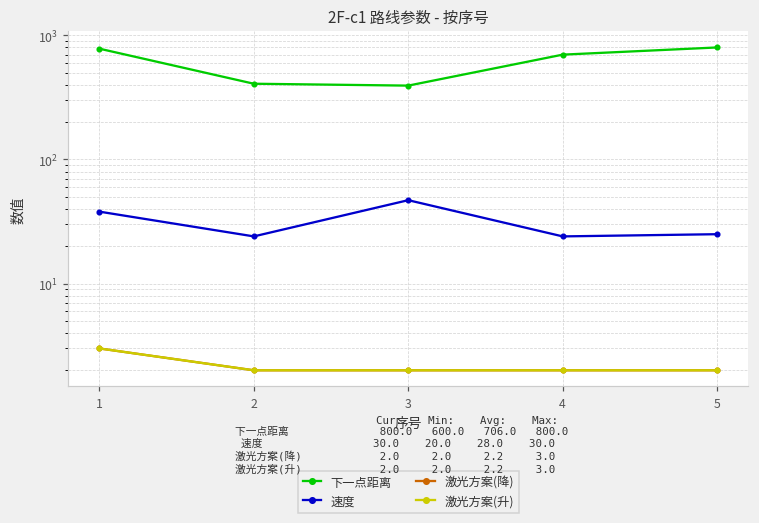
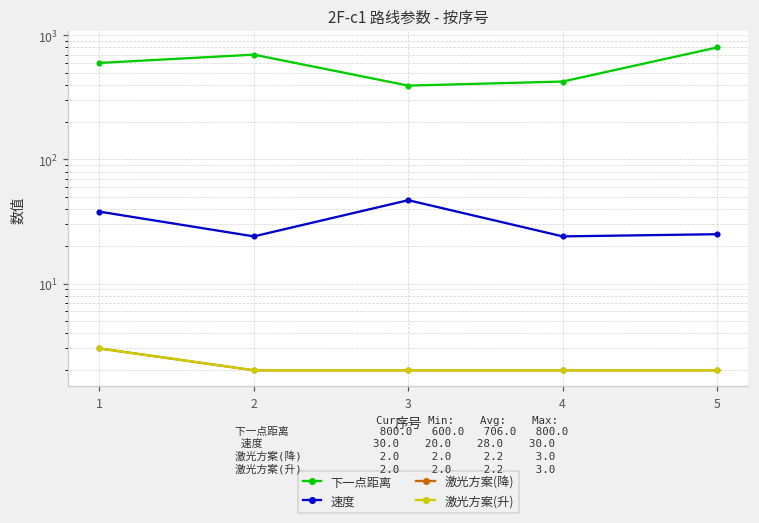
下一点距离, 1: 800 -> 600
下一点距离, 2: 410 -> 700
下一点距离, 4: 700 -> 430
